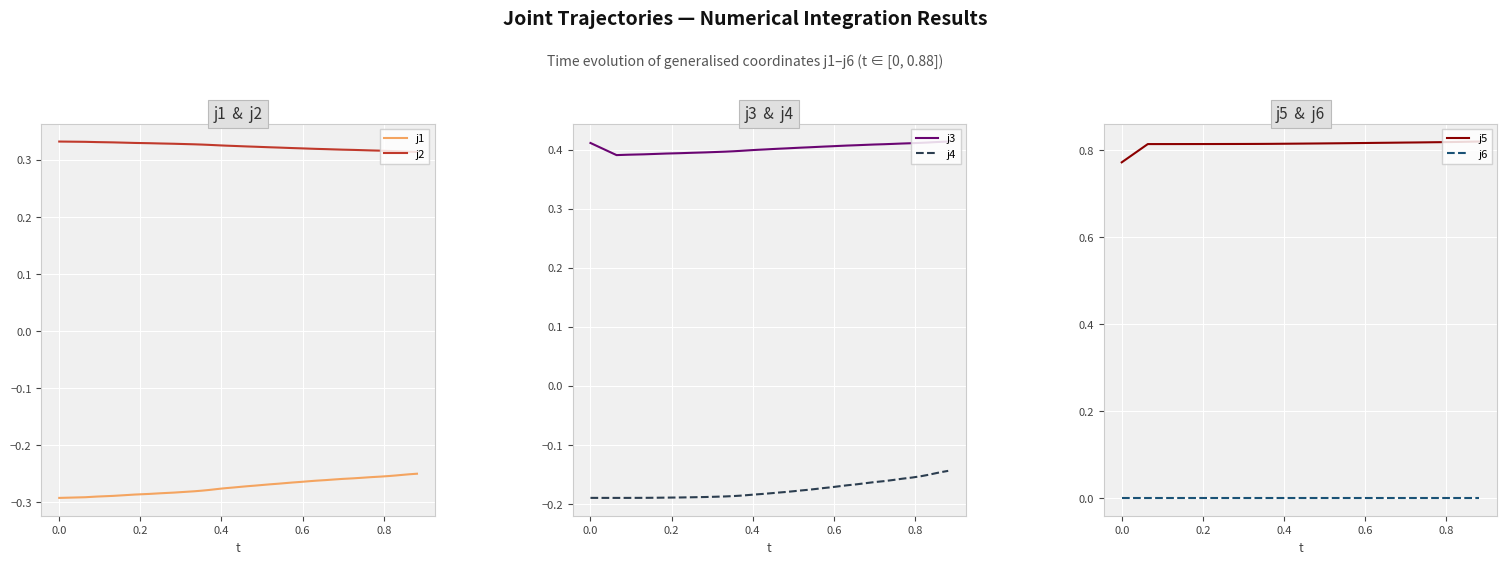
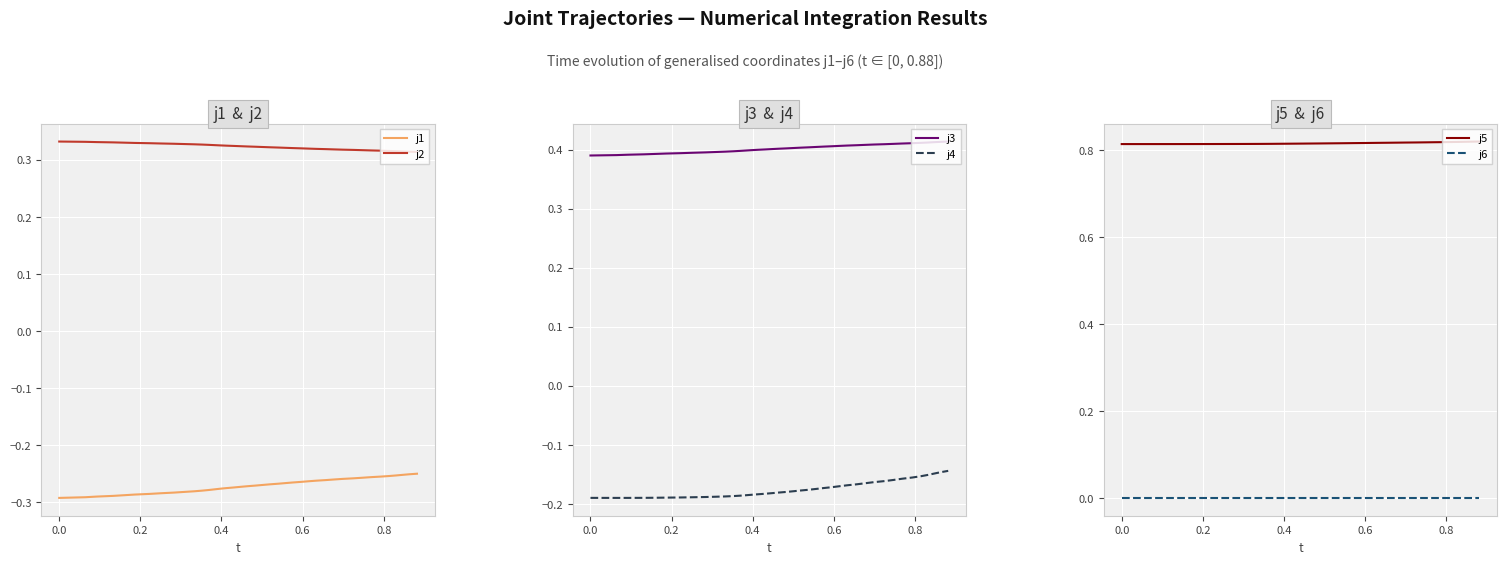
j3 & j4, j3, 0.0: 0.41 -> 0.39
j5 & j6, j5, 0.0: 0.77 -> 0.81
